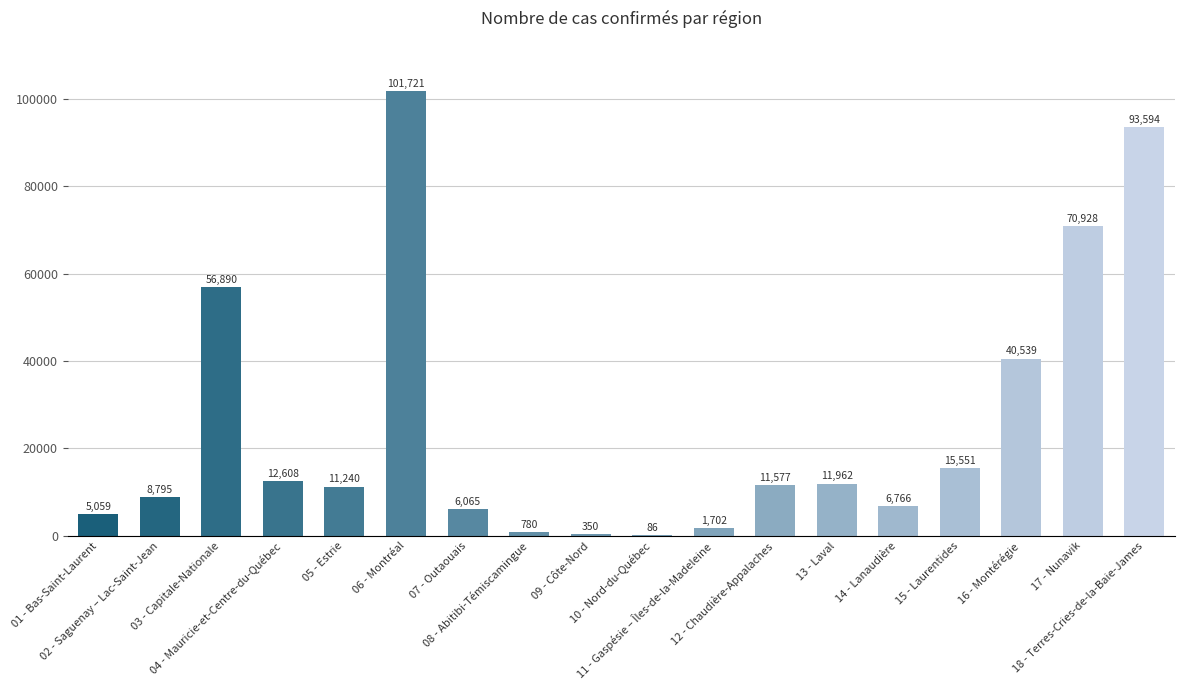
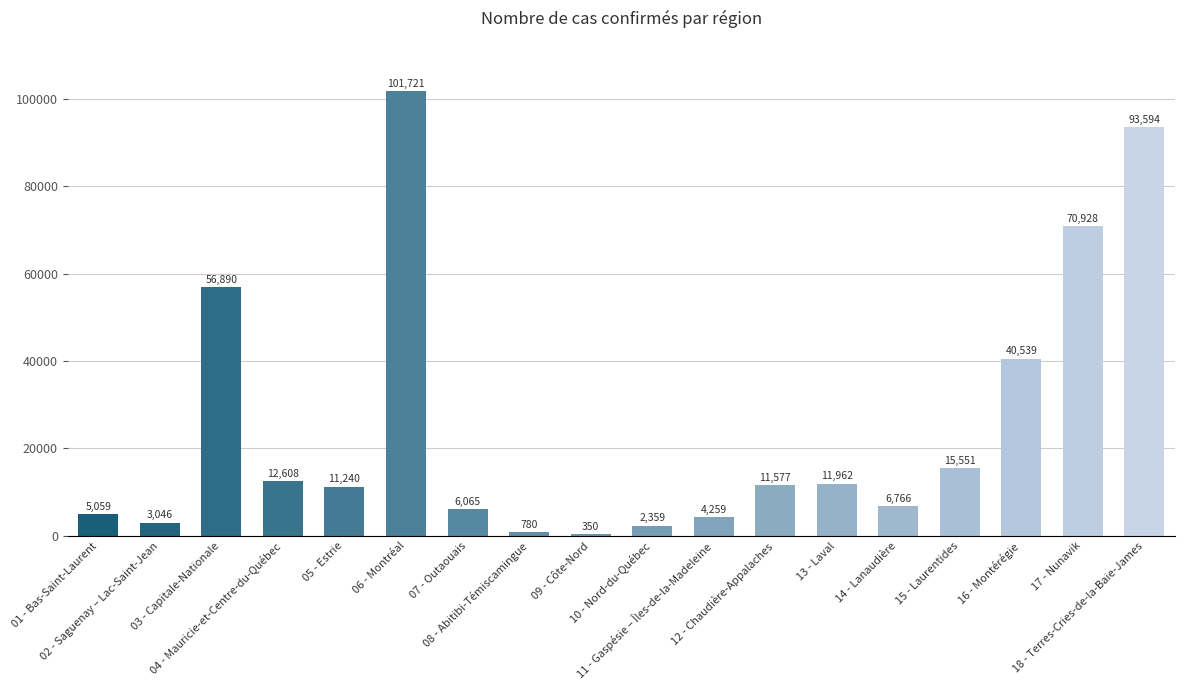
02 - Saguenay – Lac-Saint-Jean: 8,795 -> 3,046
10 - Nord-du-Québec: 86 -> 2,359
11 - Gaspésie – Îles-de-la-Madeleine: 1,702 -> 4,259
